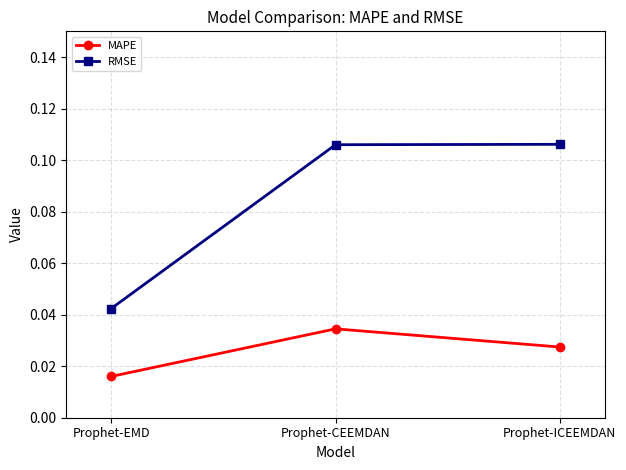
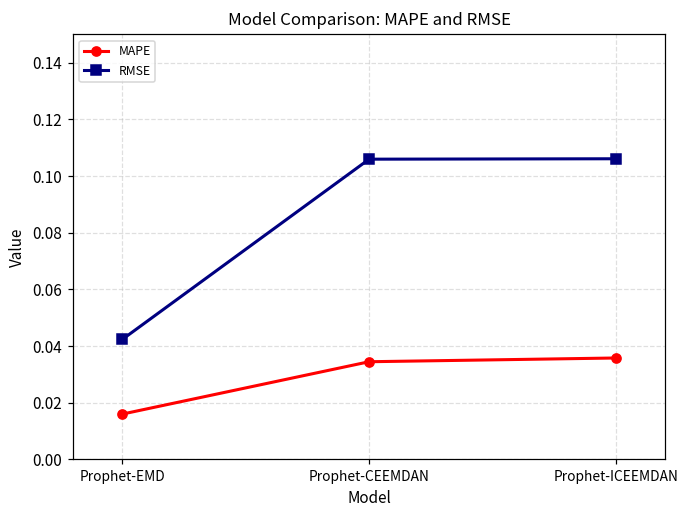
MAPE, Prophet-ICEEMDAN: 0.027 -> 0.036
